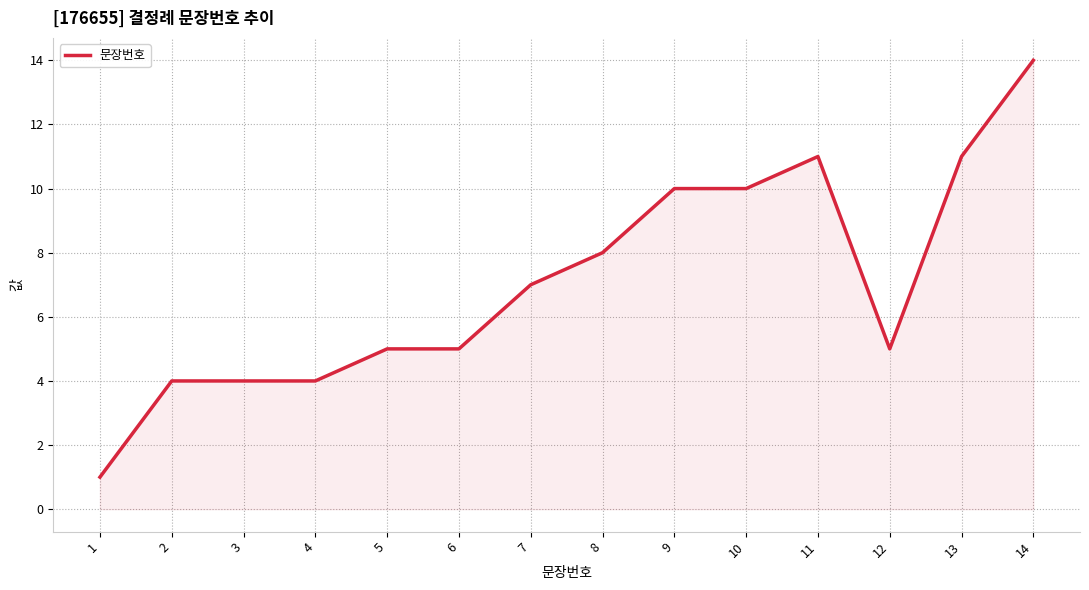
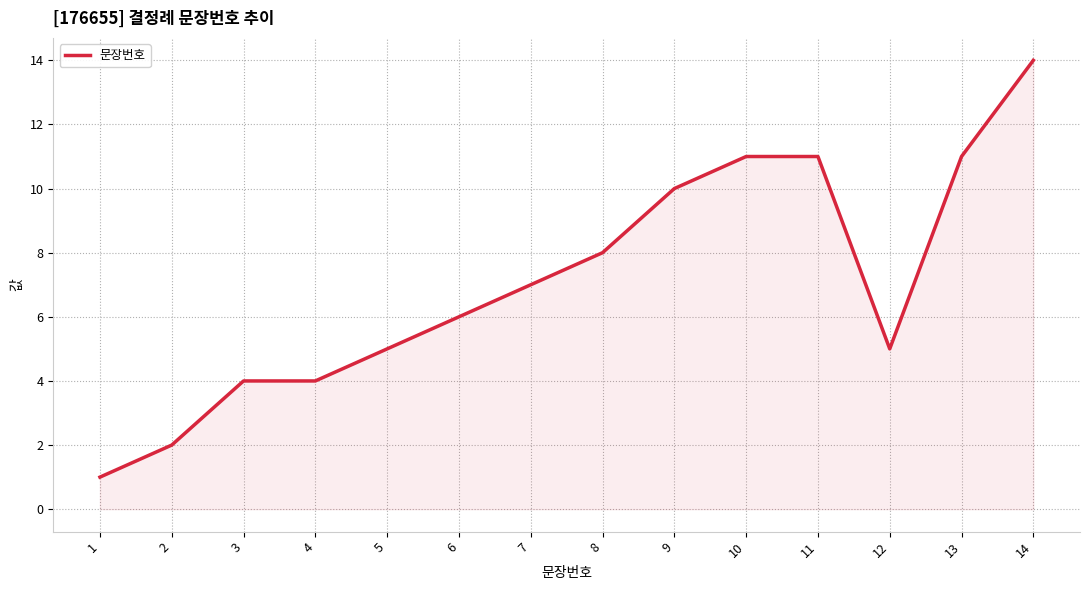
2: 4 -> 2
6: 5 -> 6
10: 10 -> 11
